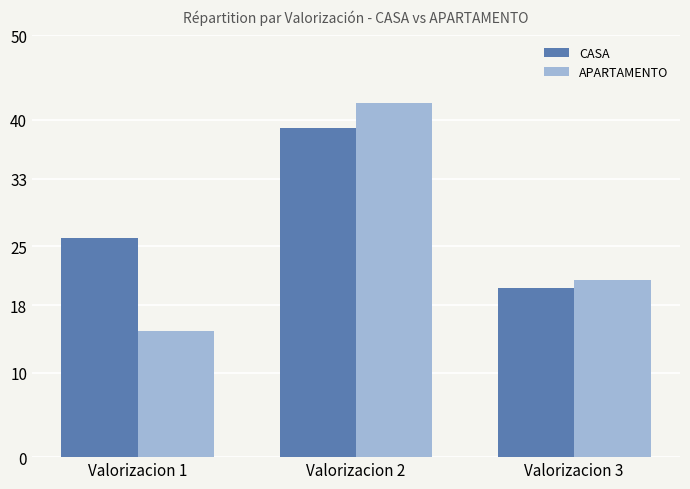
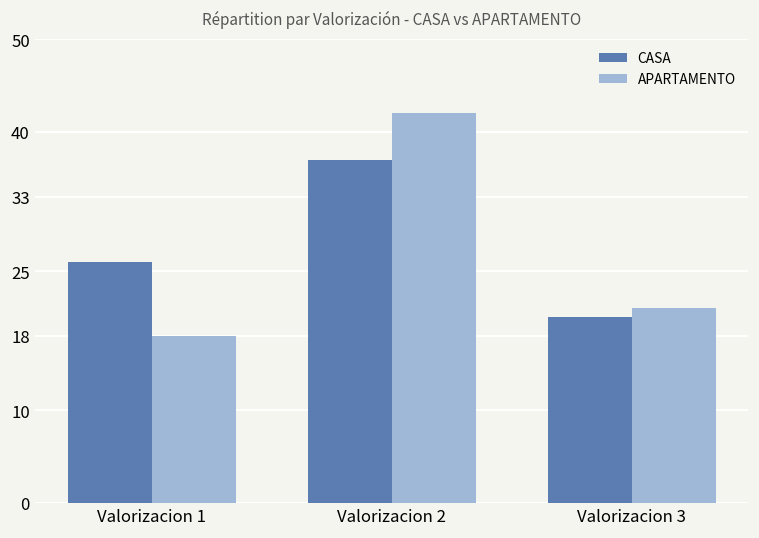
APARTAMENTO, Valorizacion 1: 15 -> 18
CASA, Valorizacion 2: 39 -> 37
